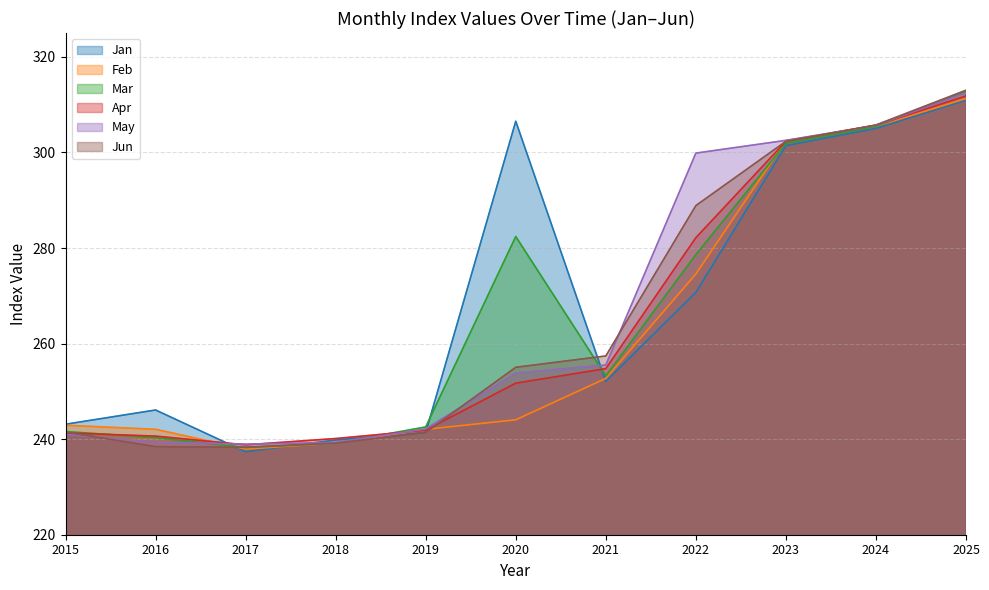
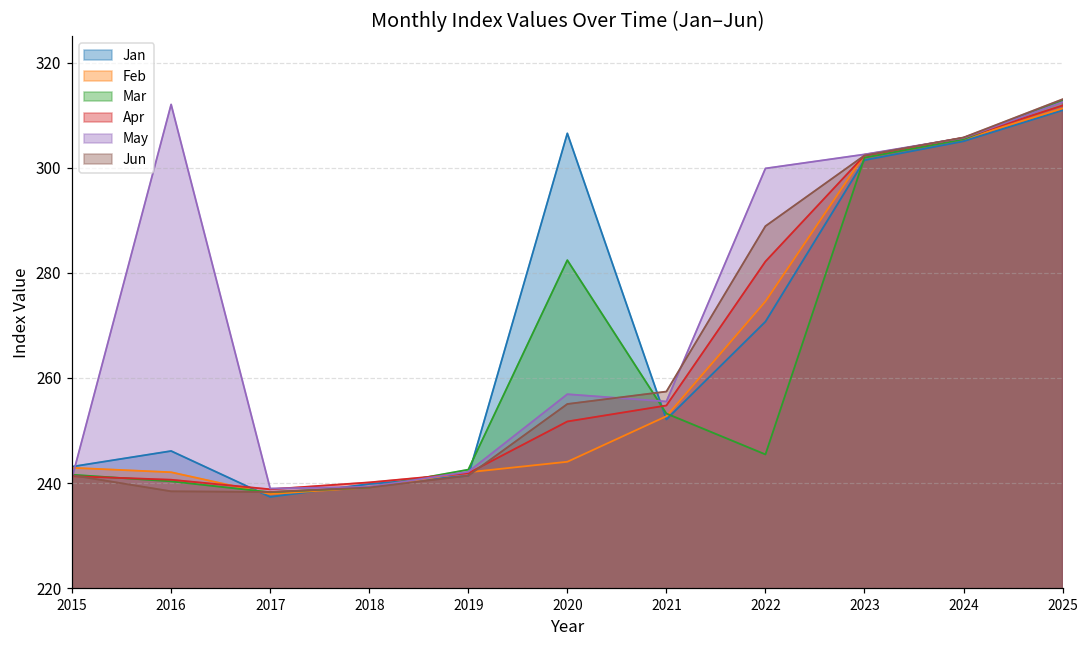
May, 2016: 239 -> 312
May, 2020: 254 -> 257
Mar, 2022: 279 -> 245
